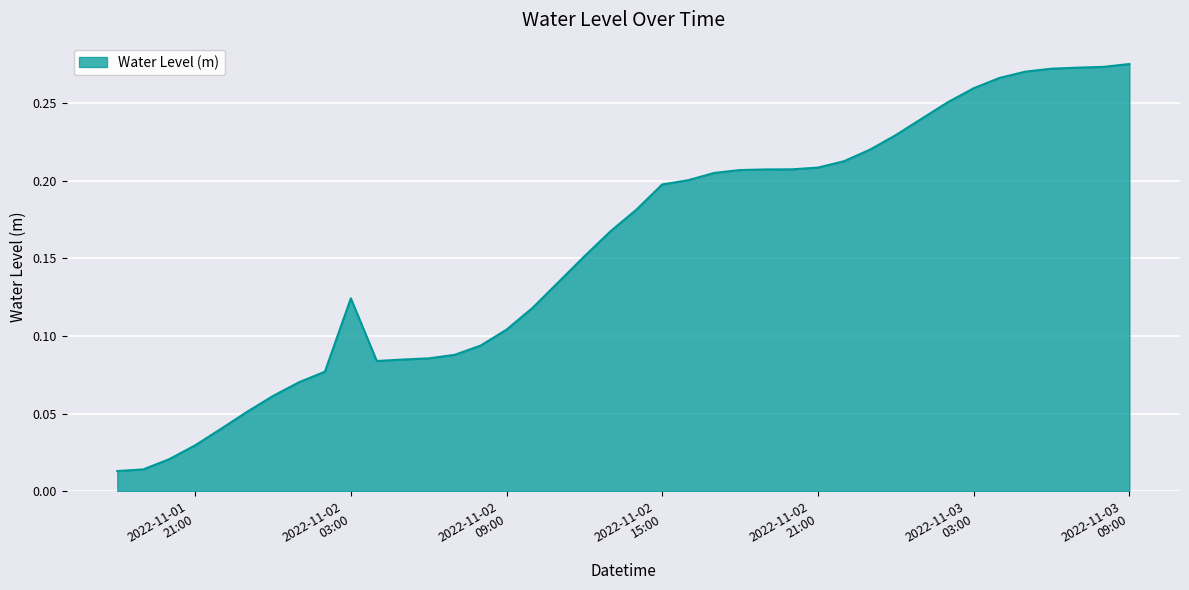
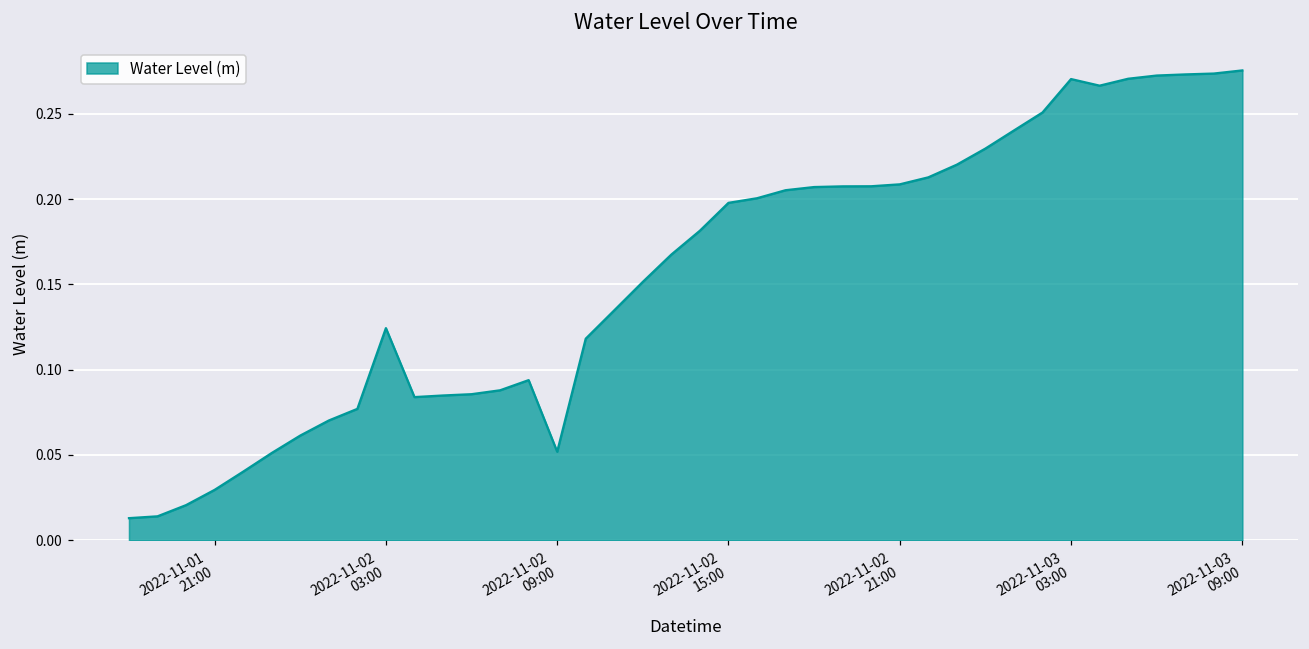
2022-11-02 09:00: 0.104 -> 0.052
2022-11-03 03:00: 0.260 -> 0.270
